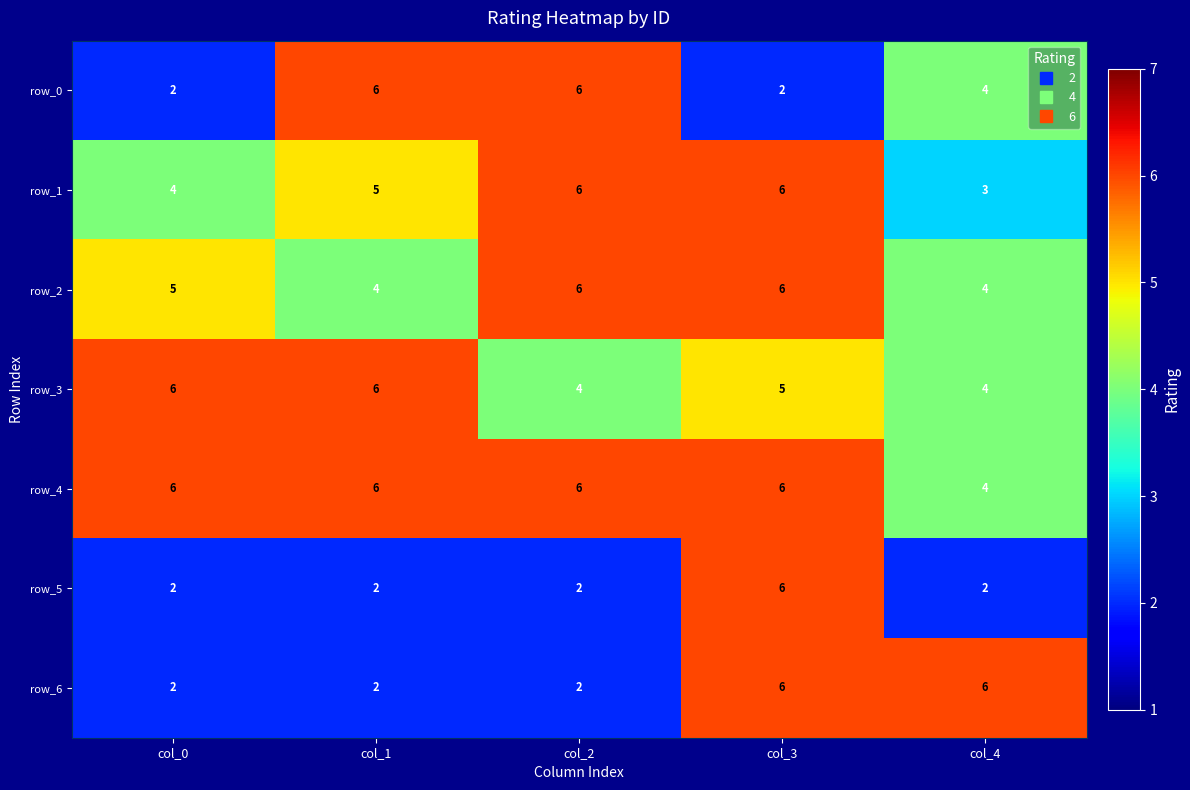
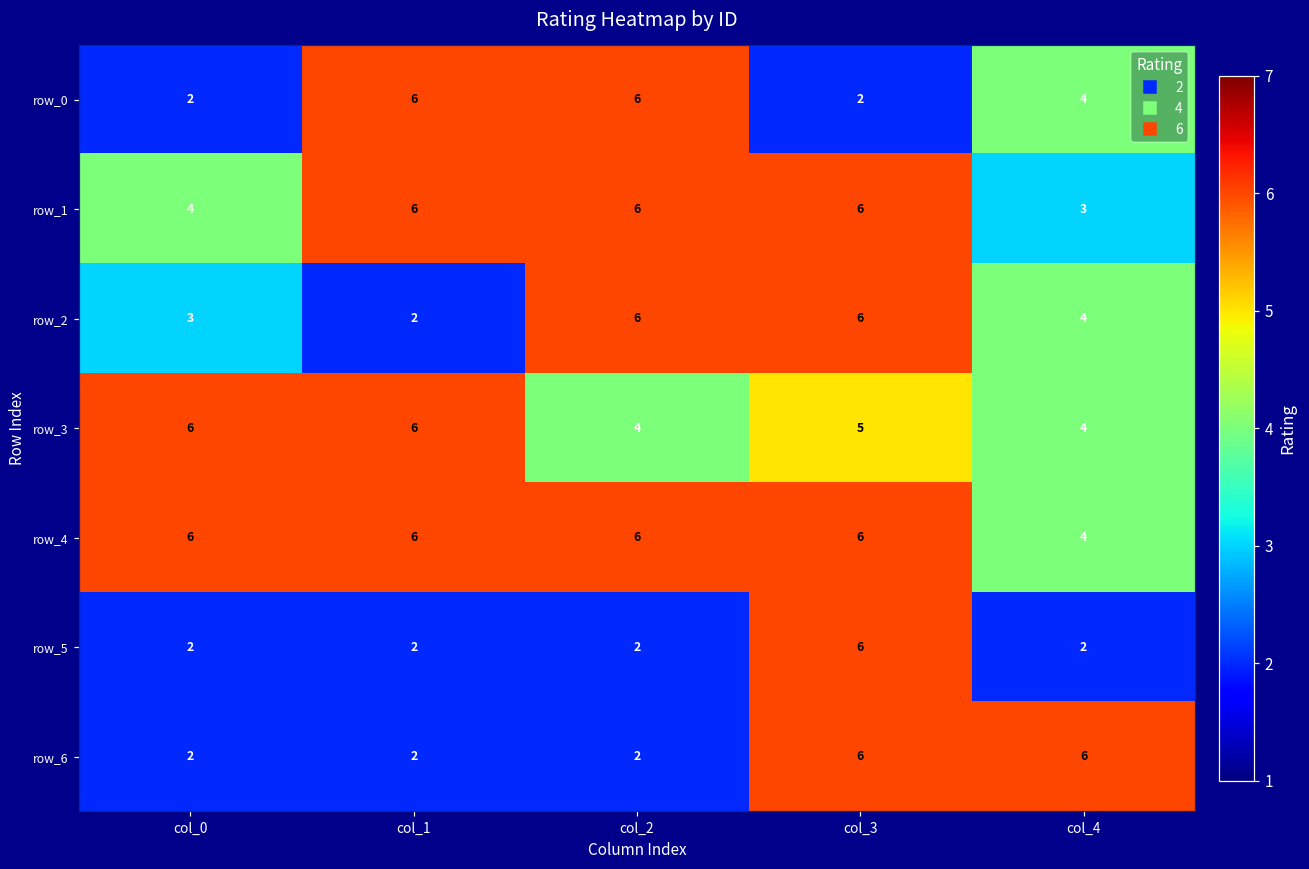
row_1, col_1: 5 -> 6
row_2, col_0: 5 -> 3
row_2, col_1: 4 -> 2
